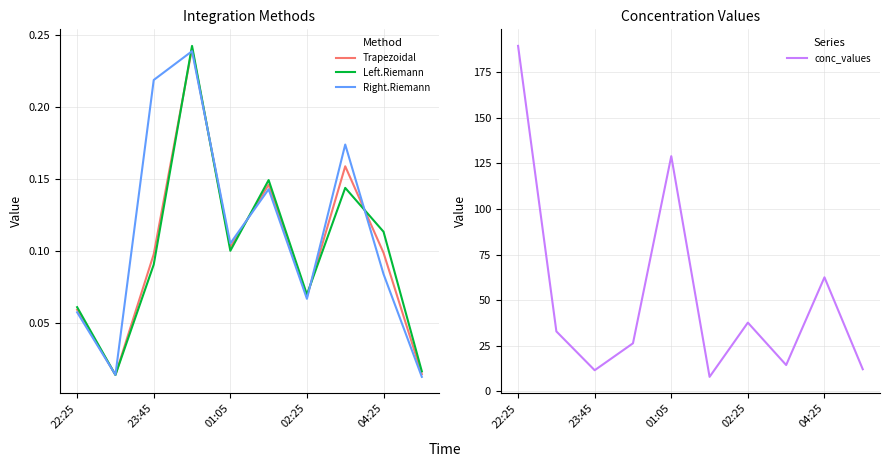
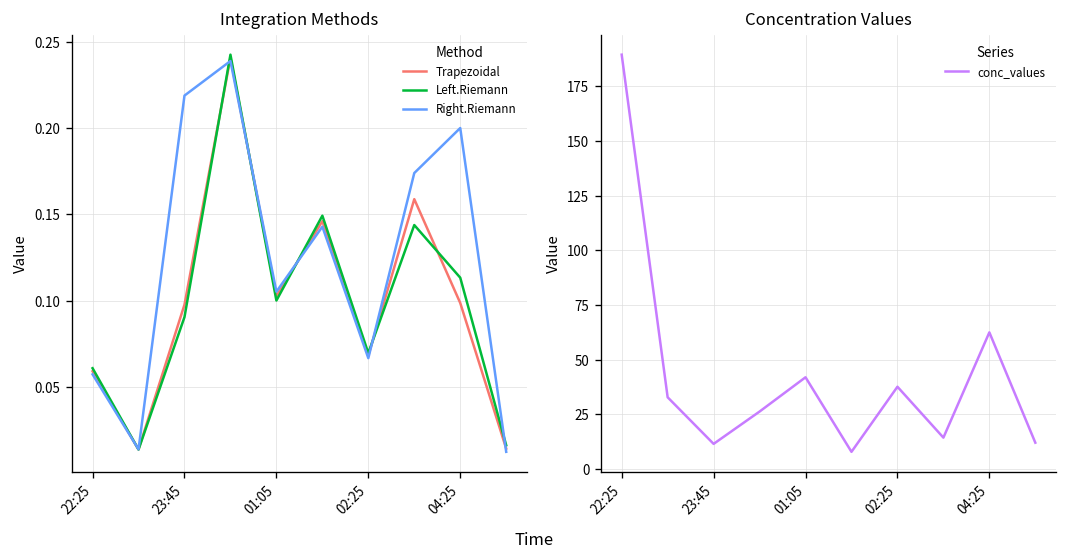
Integration Methods, Right.Riemann, 04:25: 0.084 -> 0.200
Concentration Values, 01:05: 129 -> 42
